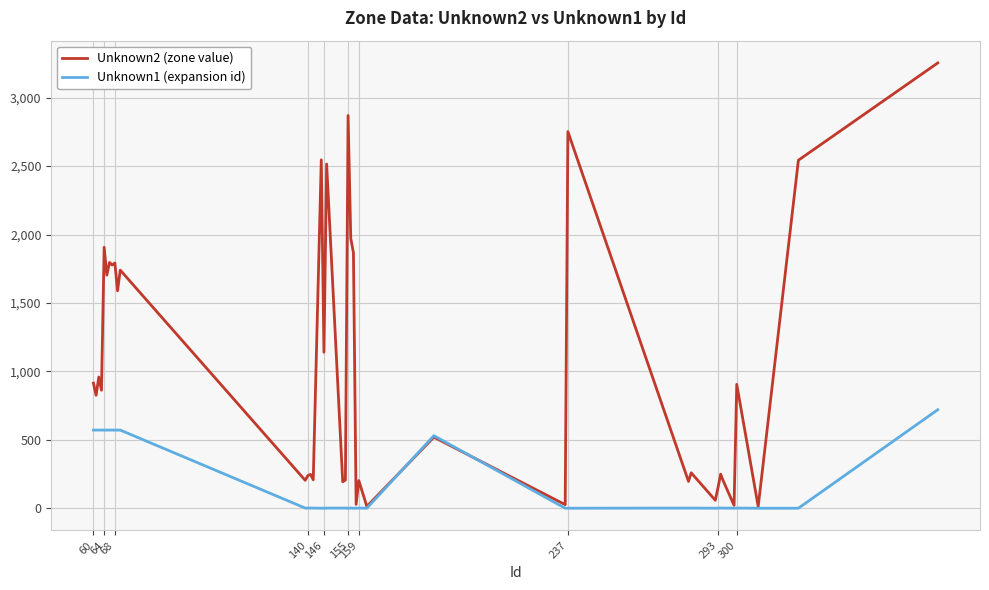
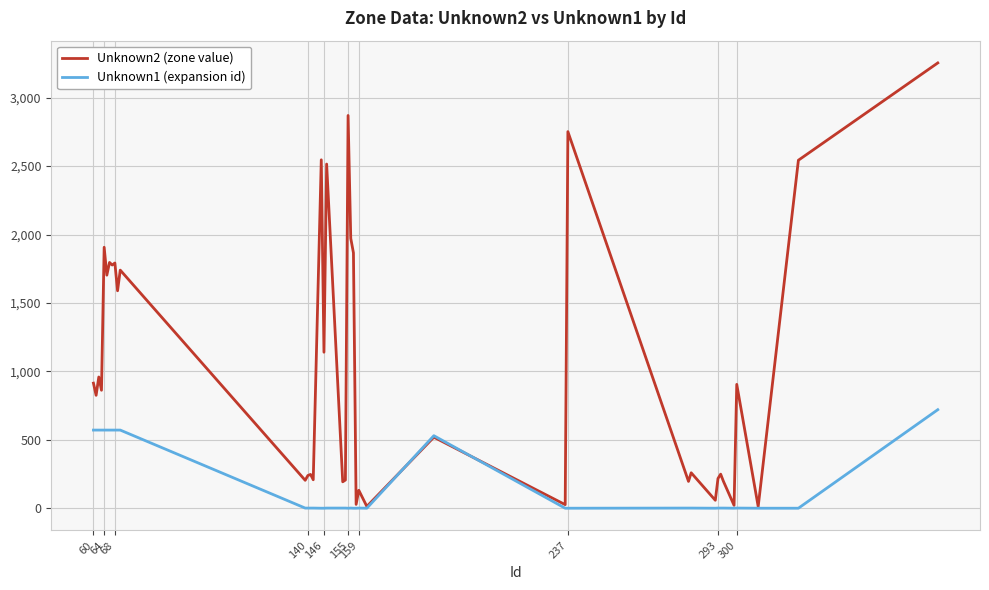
Unknown2 (zone value), 159: 200 -> 130
Unknown2 (zone value), 293: 150 -> 220
